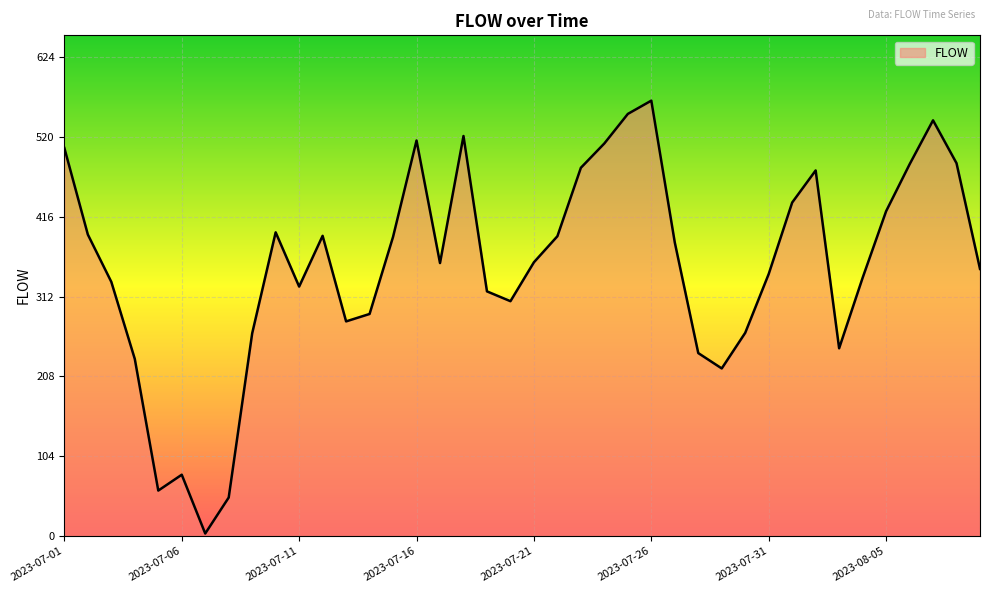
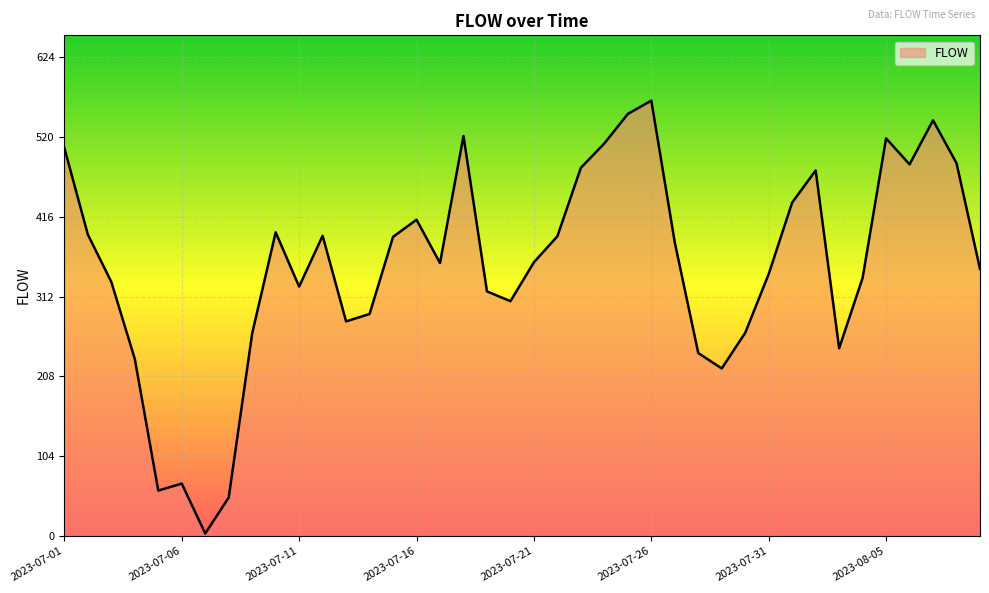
2023-07-06: 80 -> 70
2023-07-16: 520 -> 410
2023-08-05: 420 -> 520
